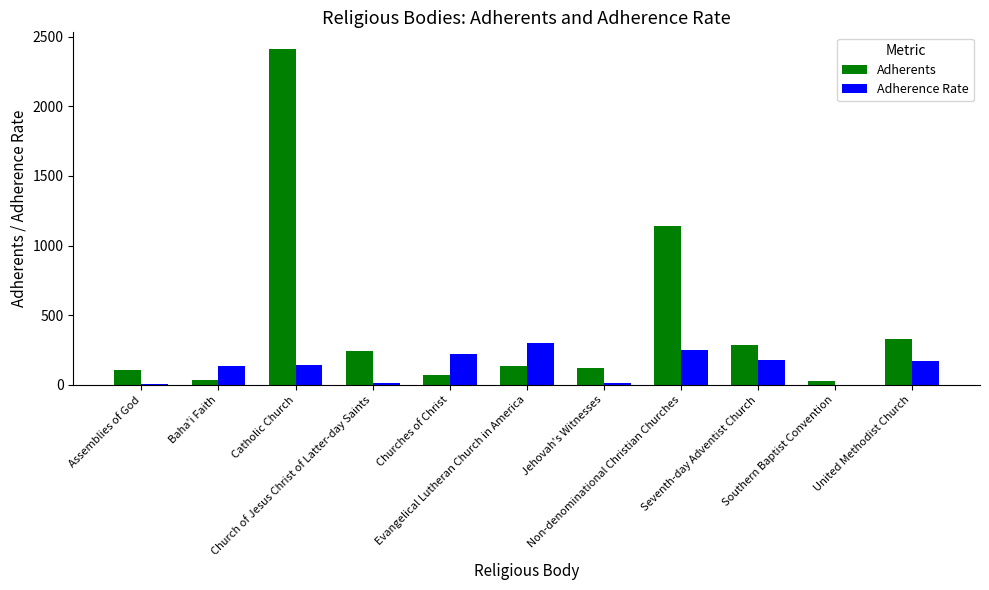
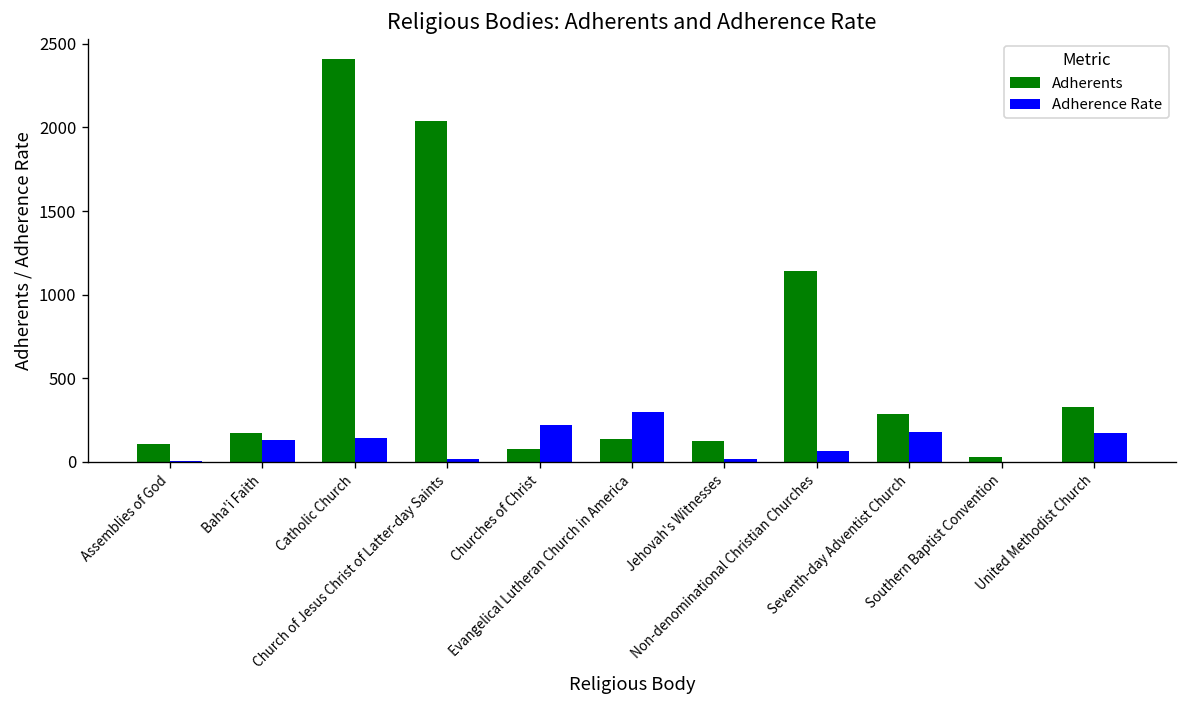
Adherents, Baha'i Faith: 40 -> 170
Adherents, Church of Jesus Christ of Latter-day Saints: 240 -> 2040
Adherence Rate, Non-denominational Christian Churches: 250 -> 70
